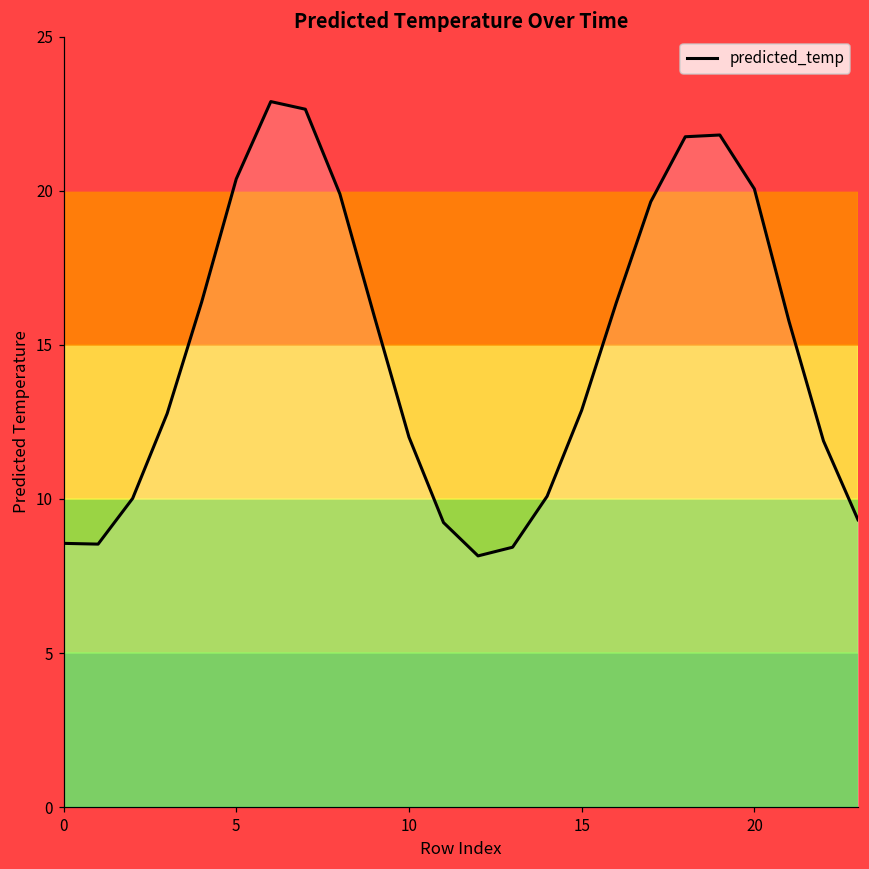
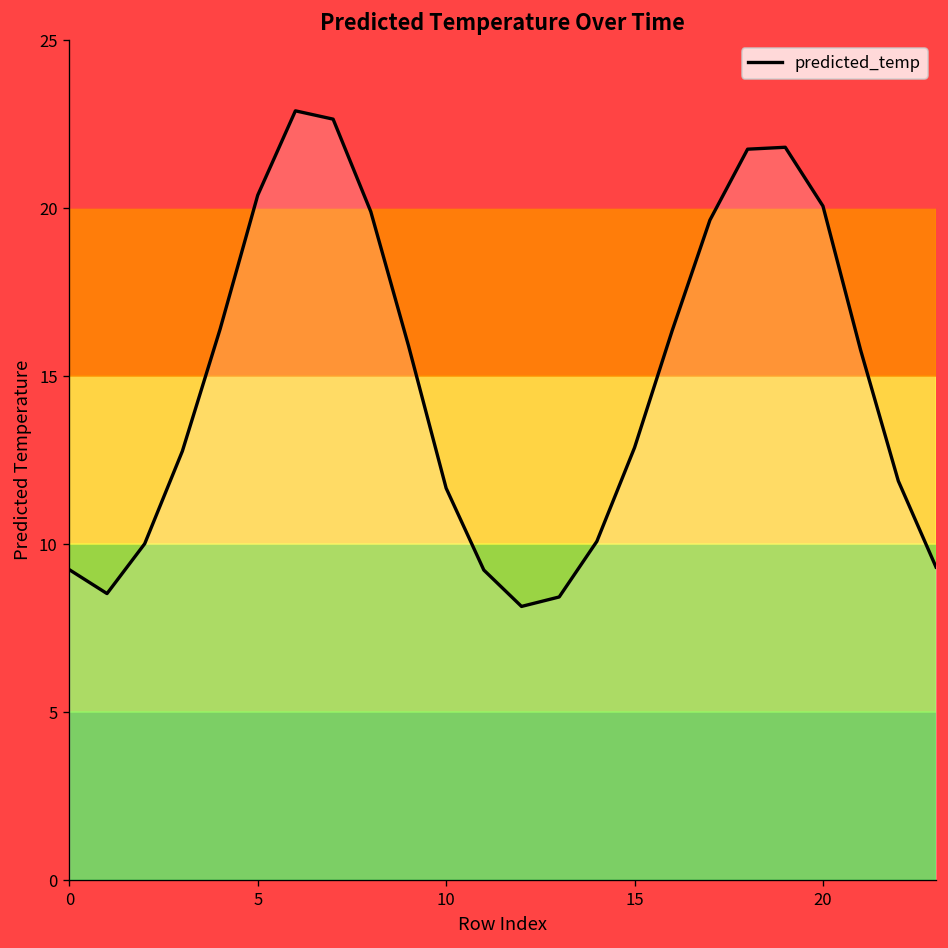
0: 8.6 -> 9.2
10: 12.0 -> 11.7
